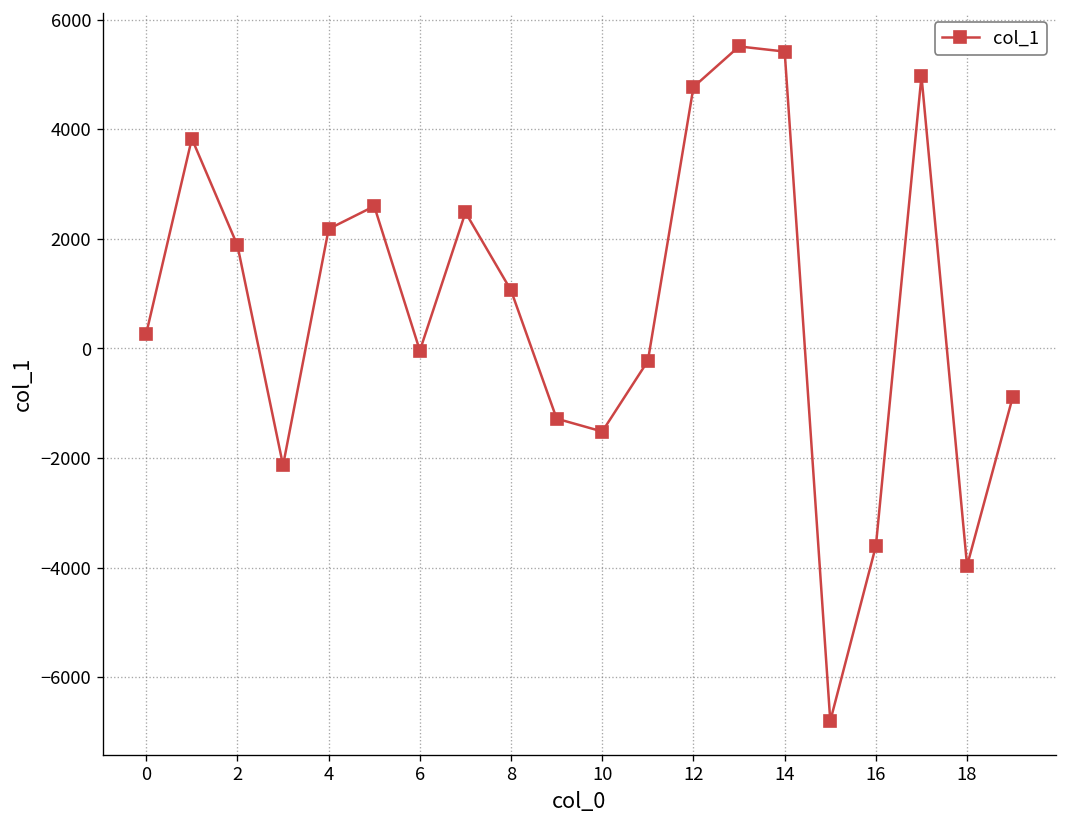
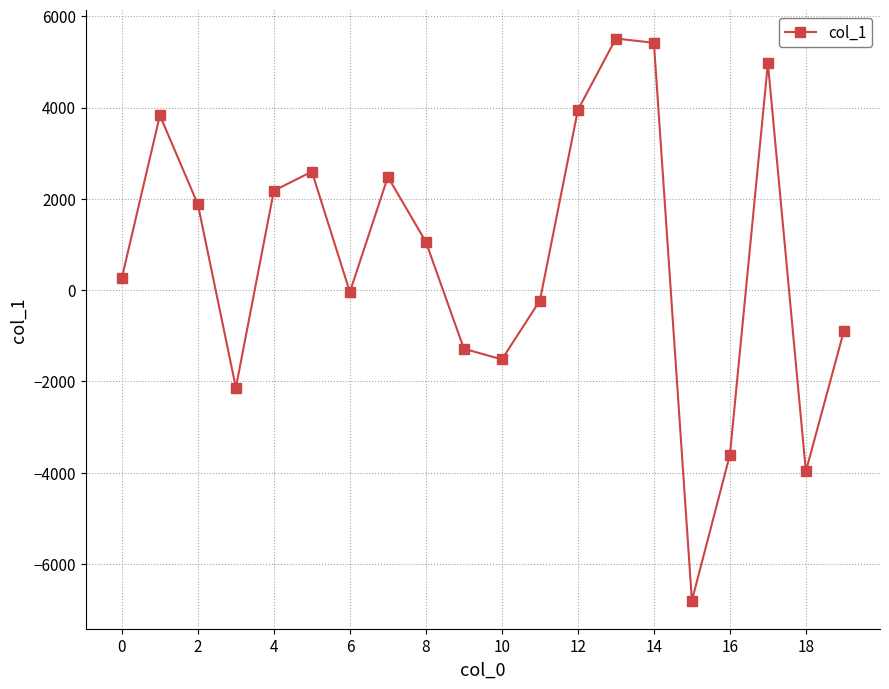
12: 4800 -> 3900
